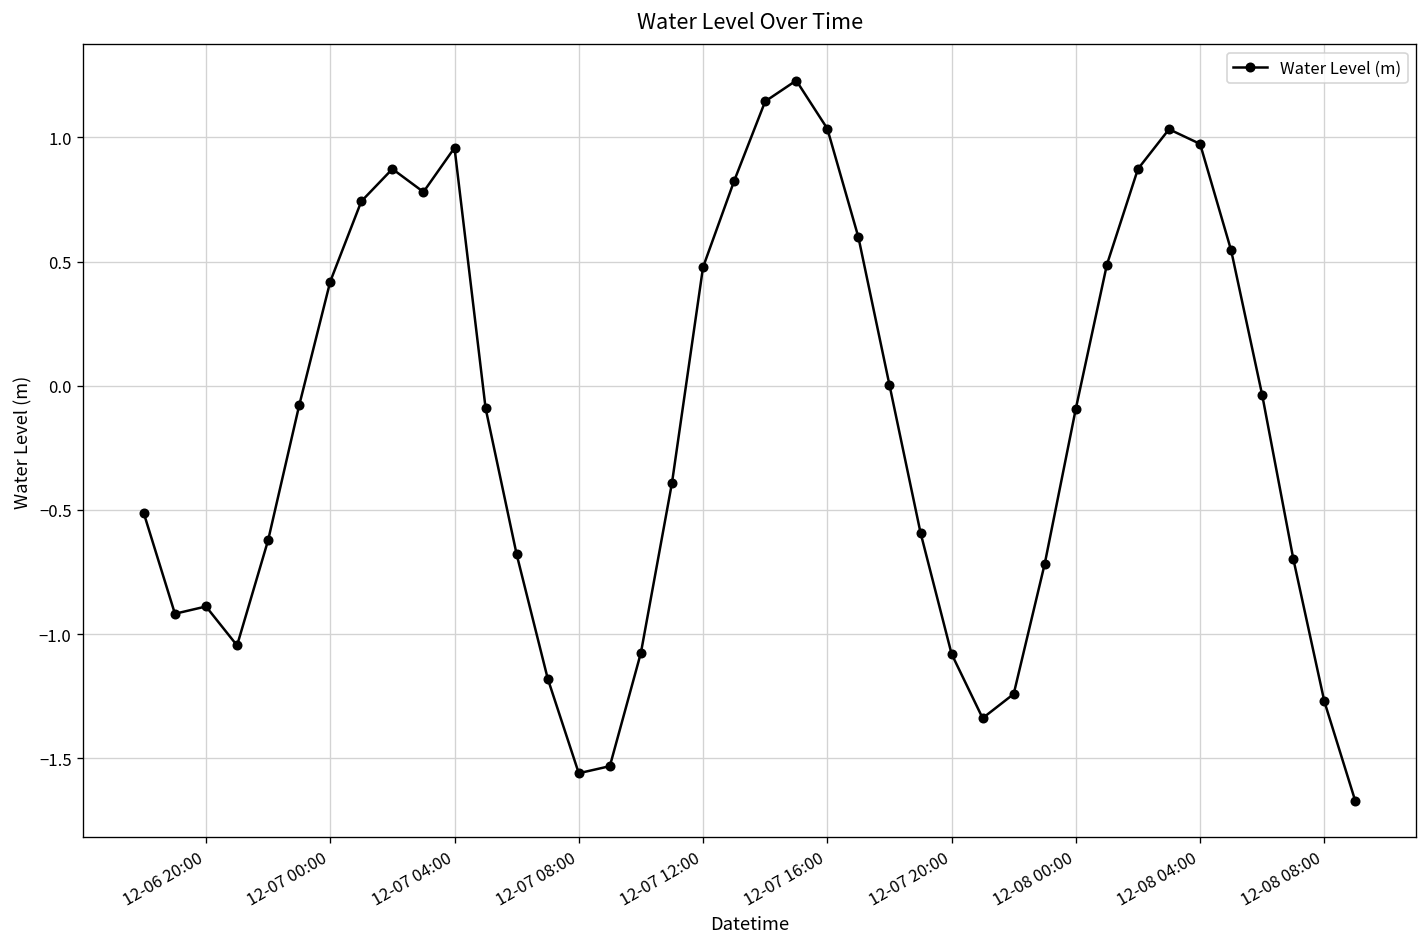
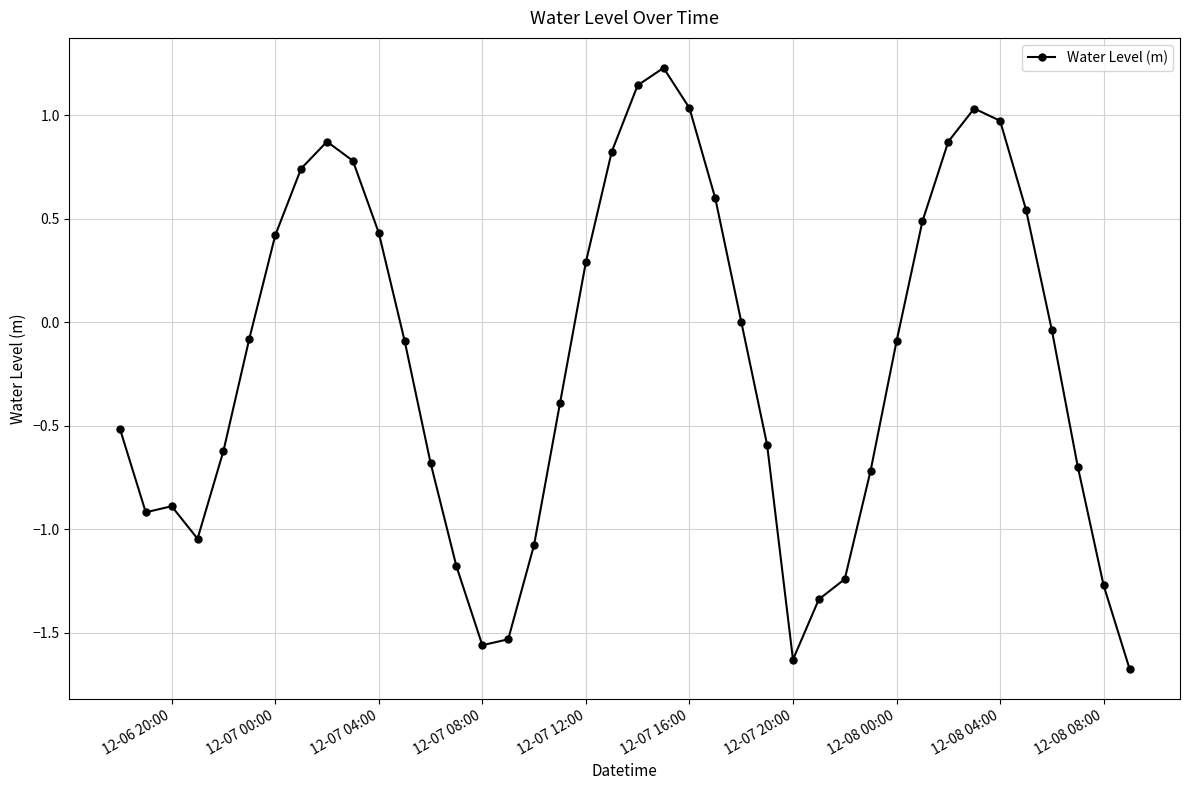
12-07 04:00: 0.96 -> 0.43
12-07 12:00: 0.48 -> 0.29
12-07 20:00: -1.08 -> -1.63
